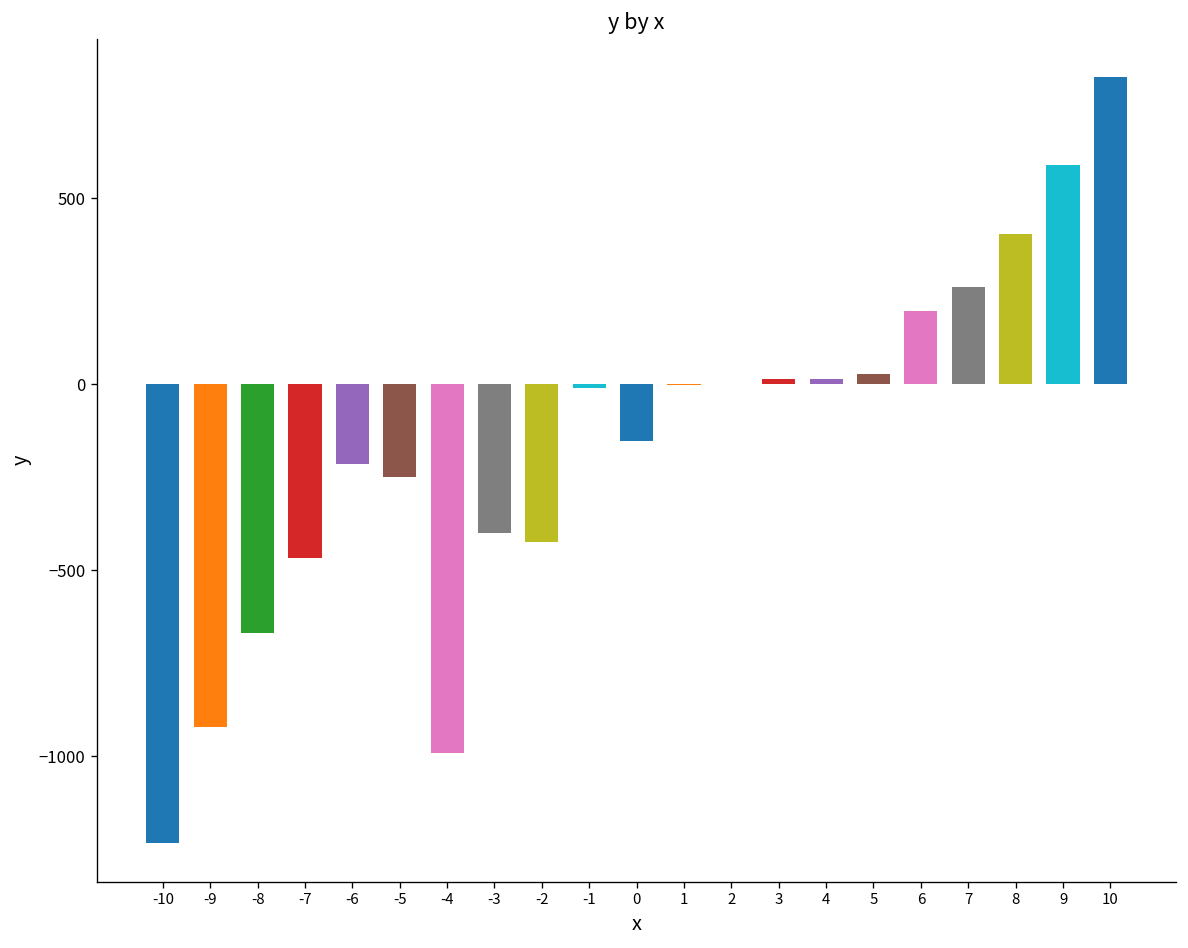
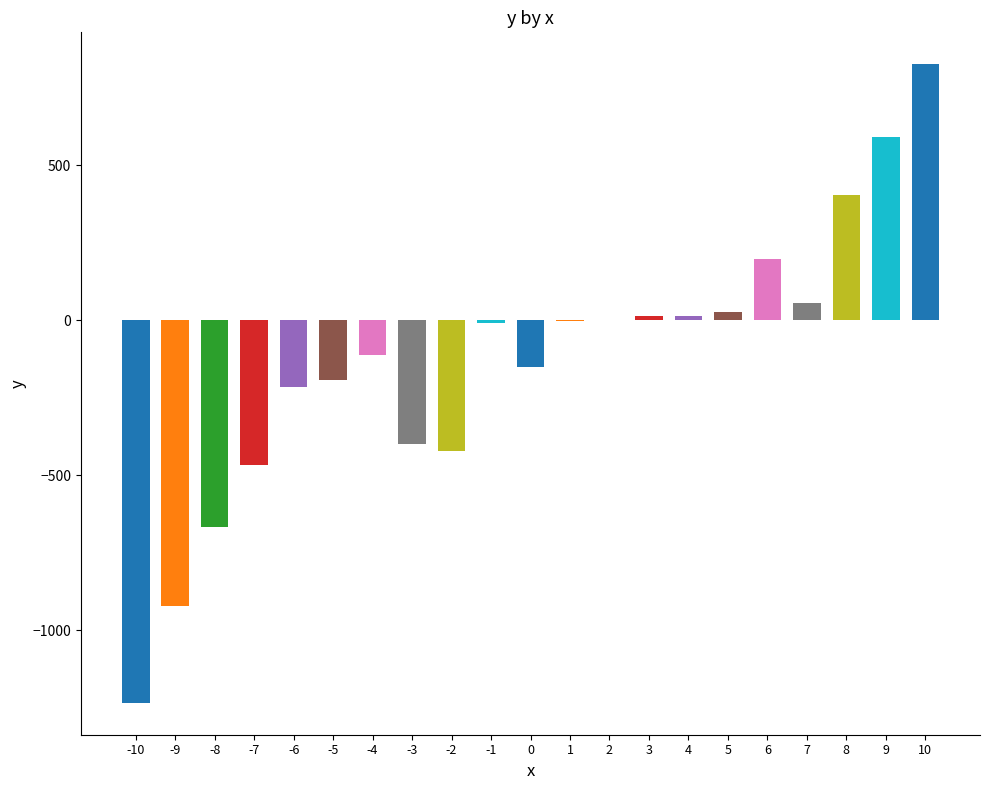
-5: -250 -> -190
-4: -990 -> -110
7: 260 -> 60
